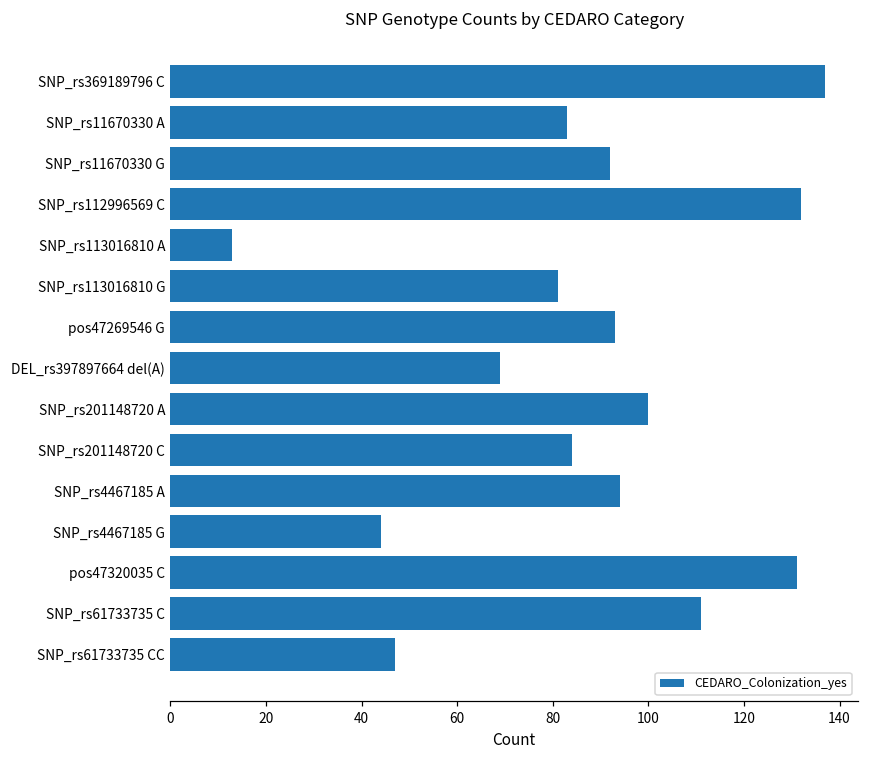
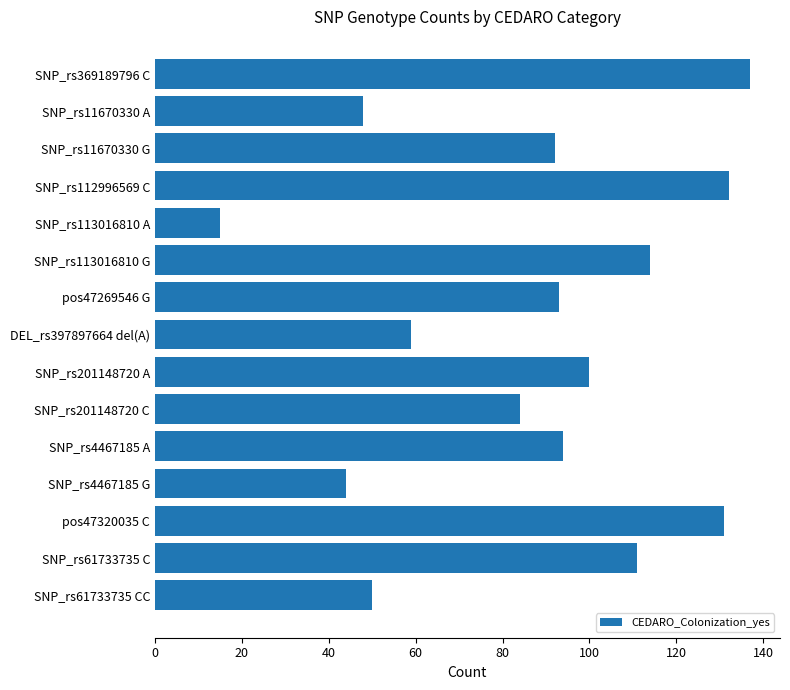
SNP_rs11670330 A: 83 -> 48
SNP_rs113016810 A: 13 -> 15
SNP_rs113016810 G: 81 -> 114
DEL_rs397897664 del(A): 69 -> 59
SNP_rs61733735 CC: 47 -> 50
